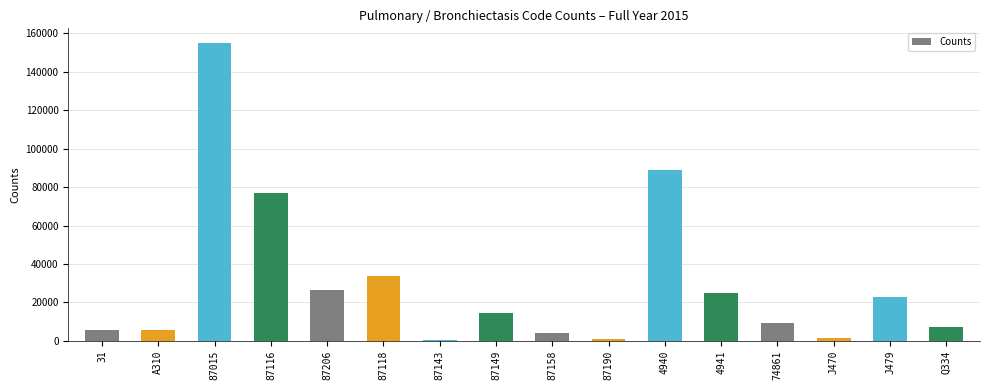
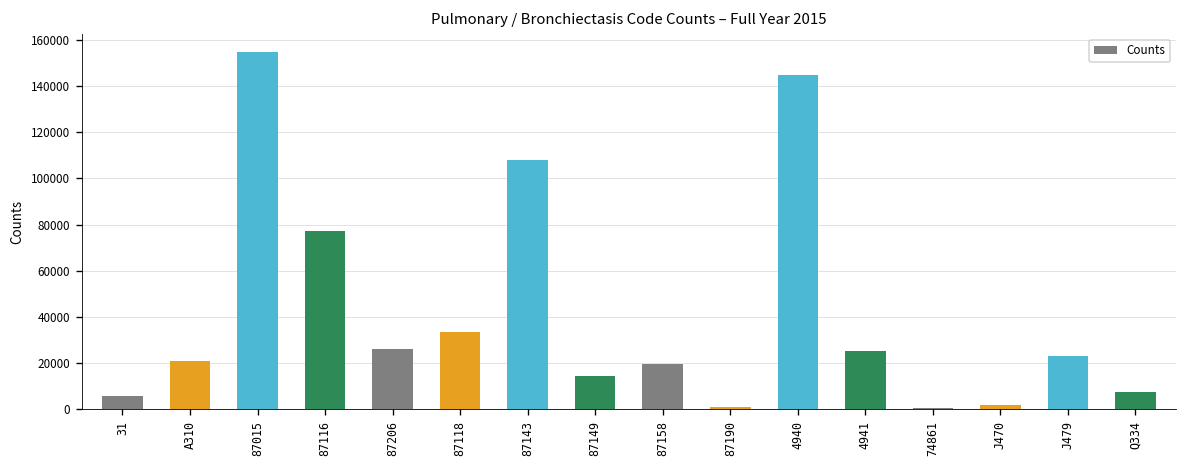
A310: 6000 -> 21000
87143: 0 -> 108000
87158: 4000 -> 20000
4940: 89000 -> 145000
74861: 9000 -> 0
